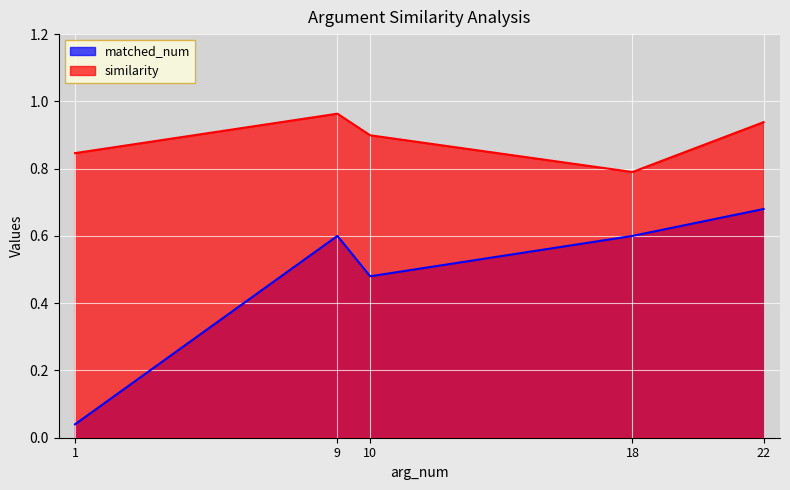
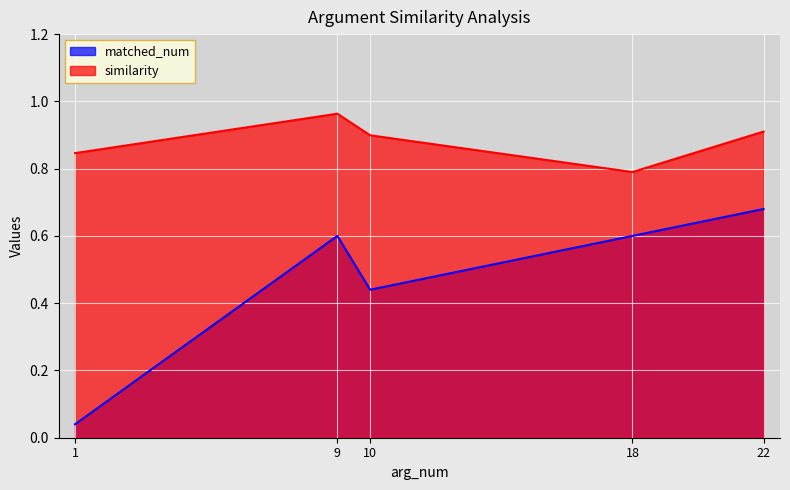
matched_num, 10: 0.48 -> 0.44
similarity, 22: 0.94 -> 0.91
